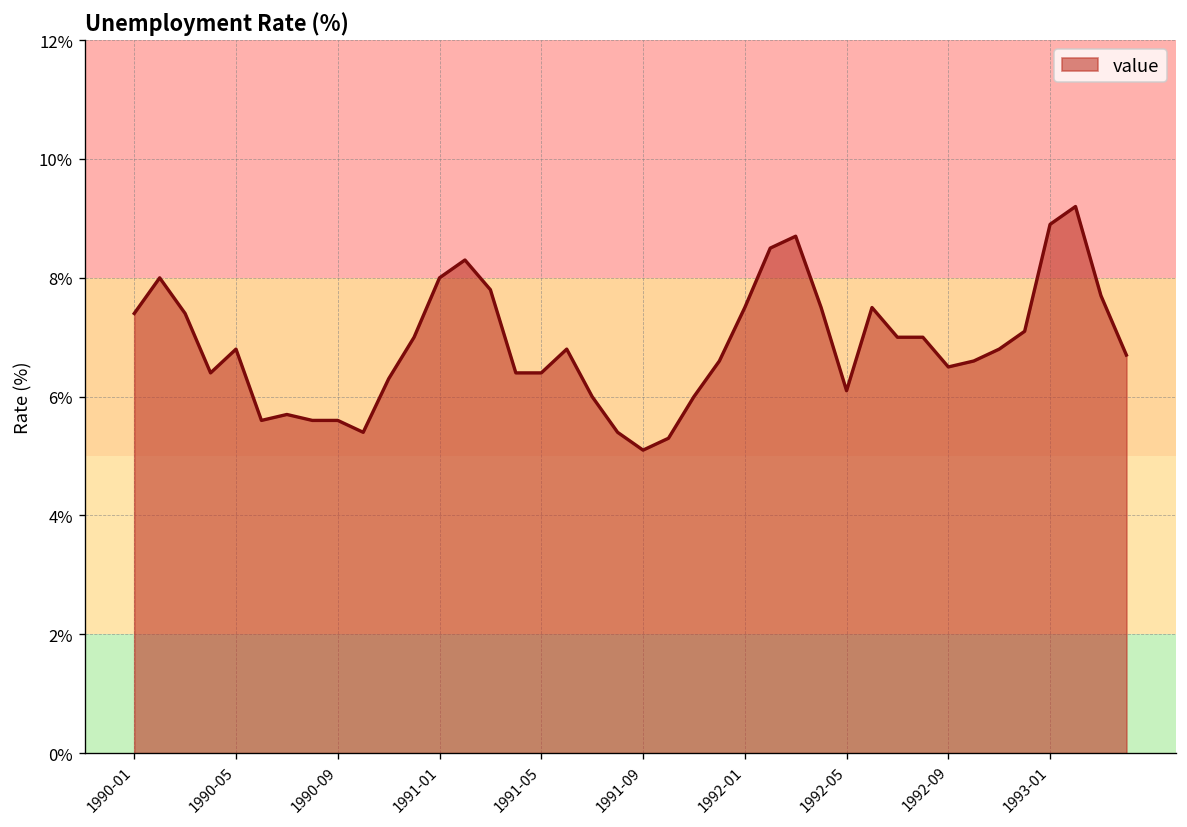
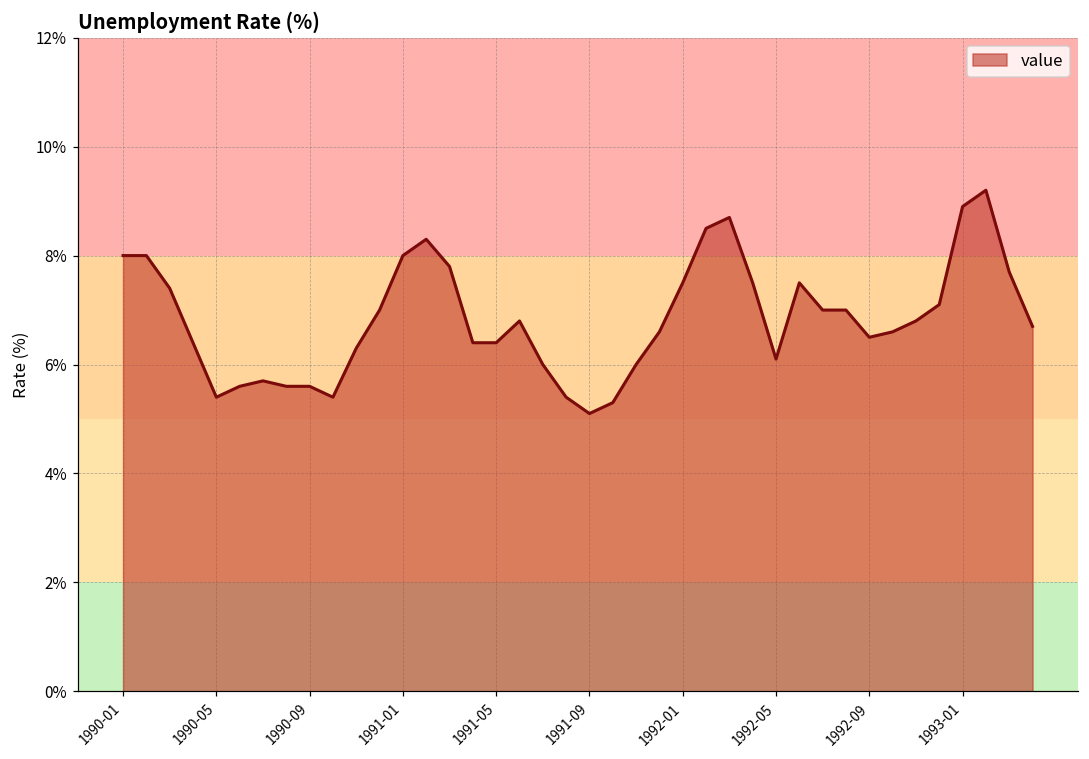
1990-01: 7.4% -> 8.0%
1990-05: 6.8% -> 5.4%
